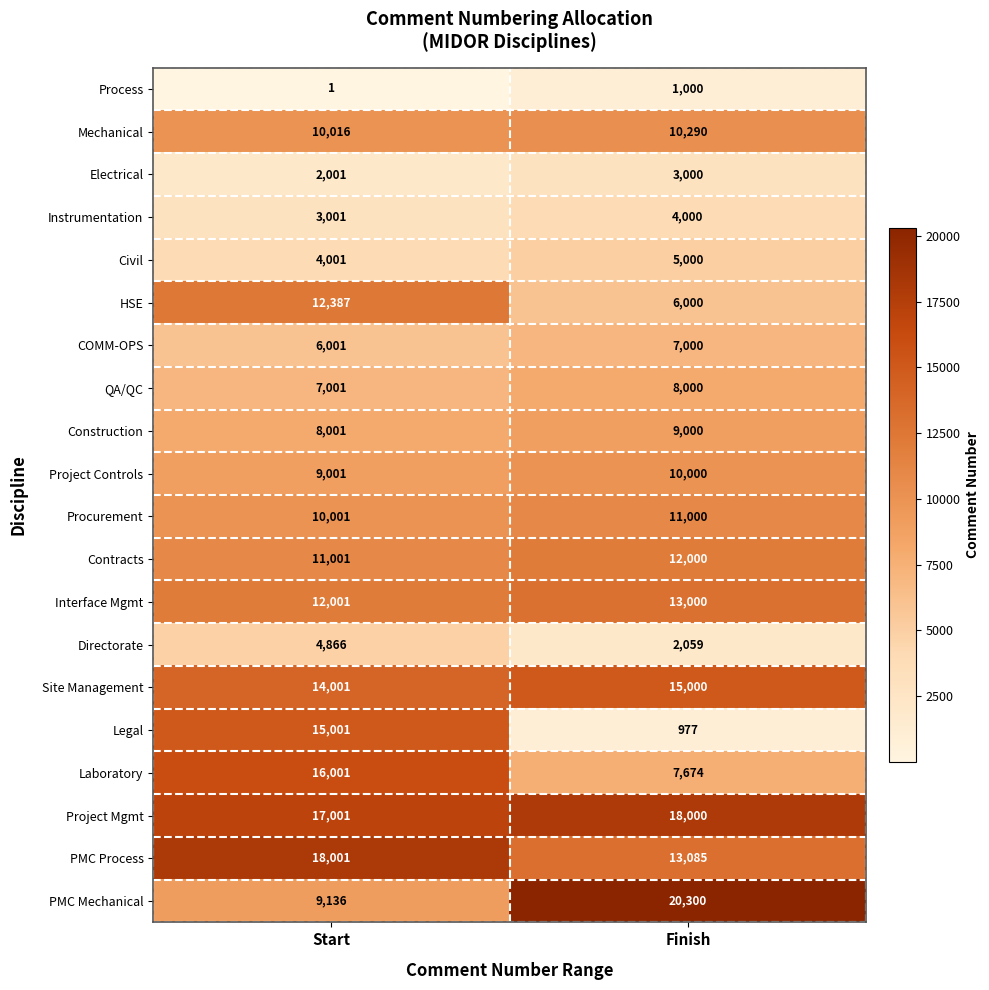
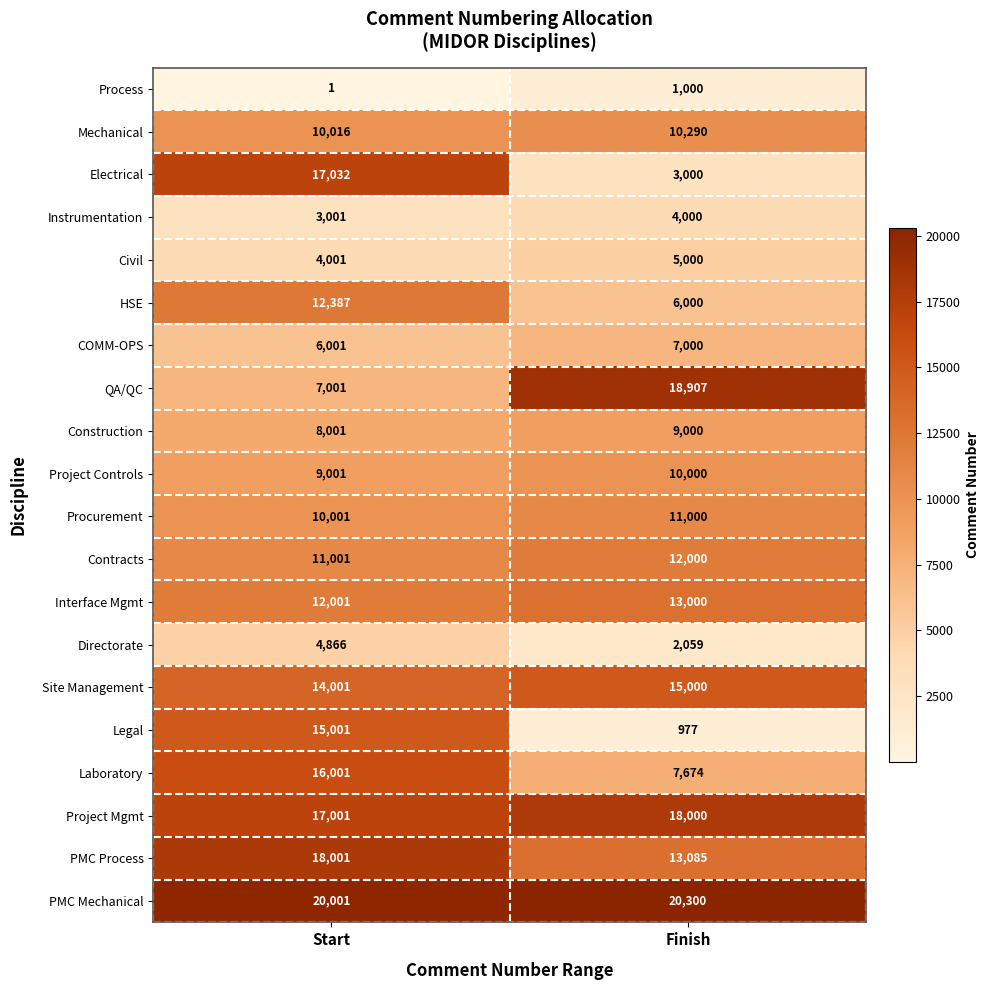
Electrical, Start: 2,001 -> 17,032
QA/QC, Finish: 8,000 -> 18,907
PMC Mechanical, Start: 9,136 -> 20,001
